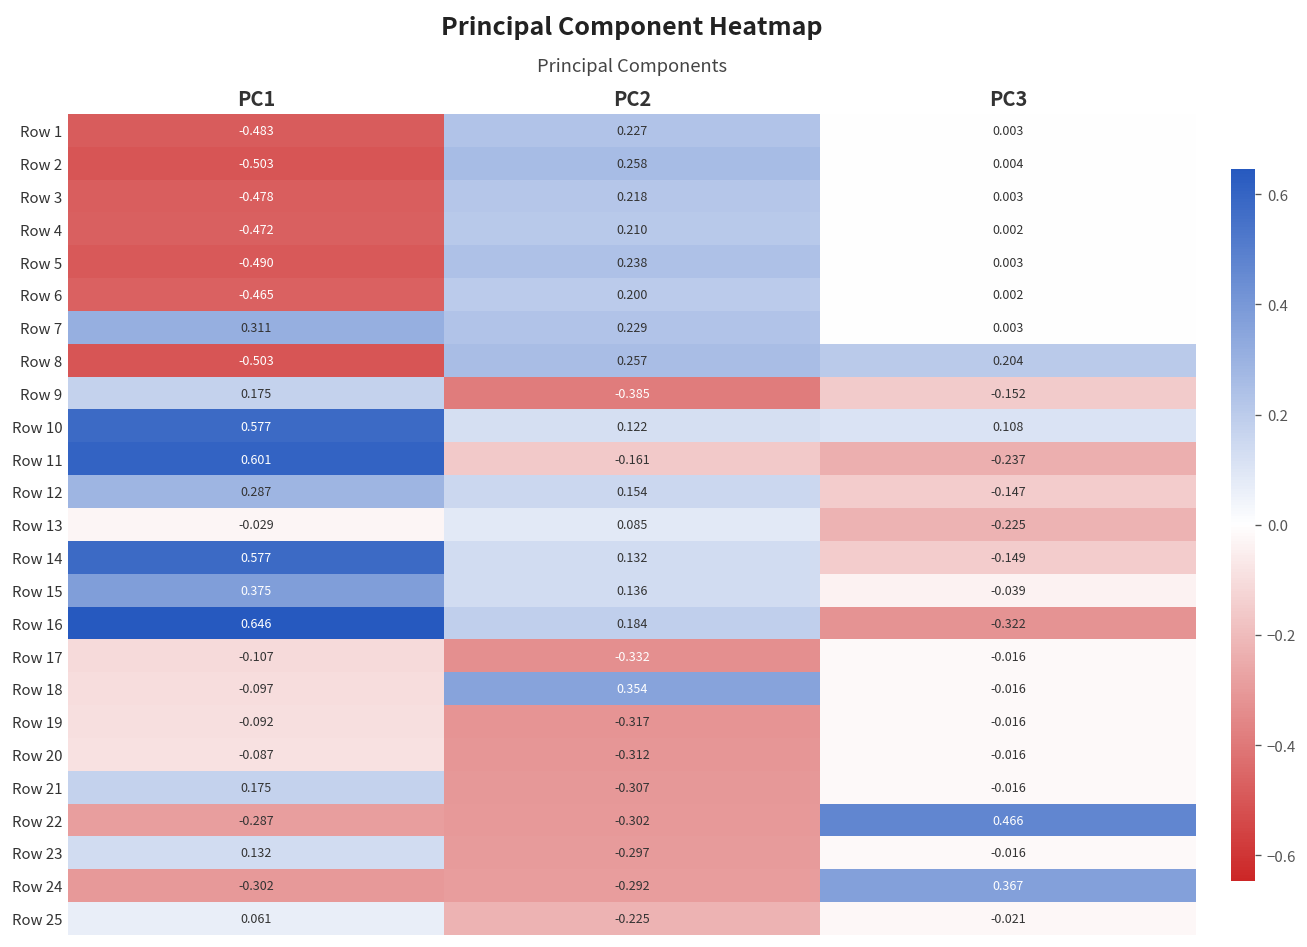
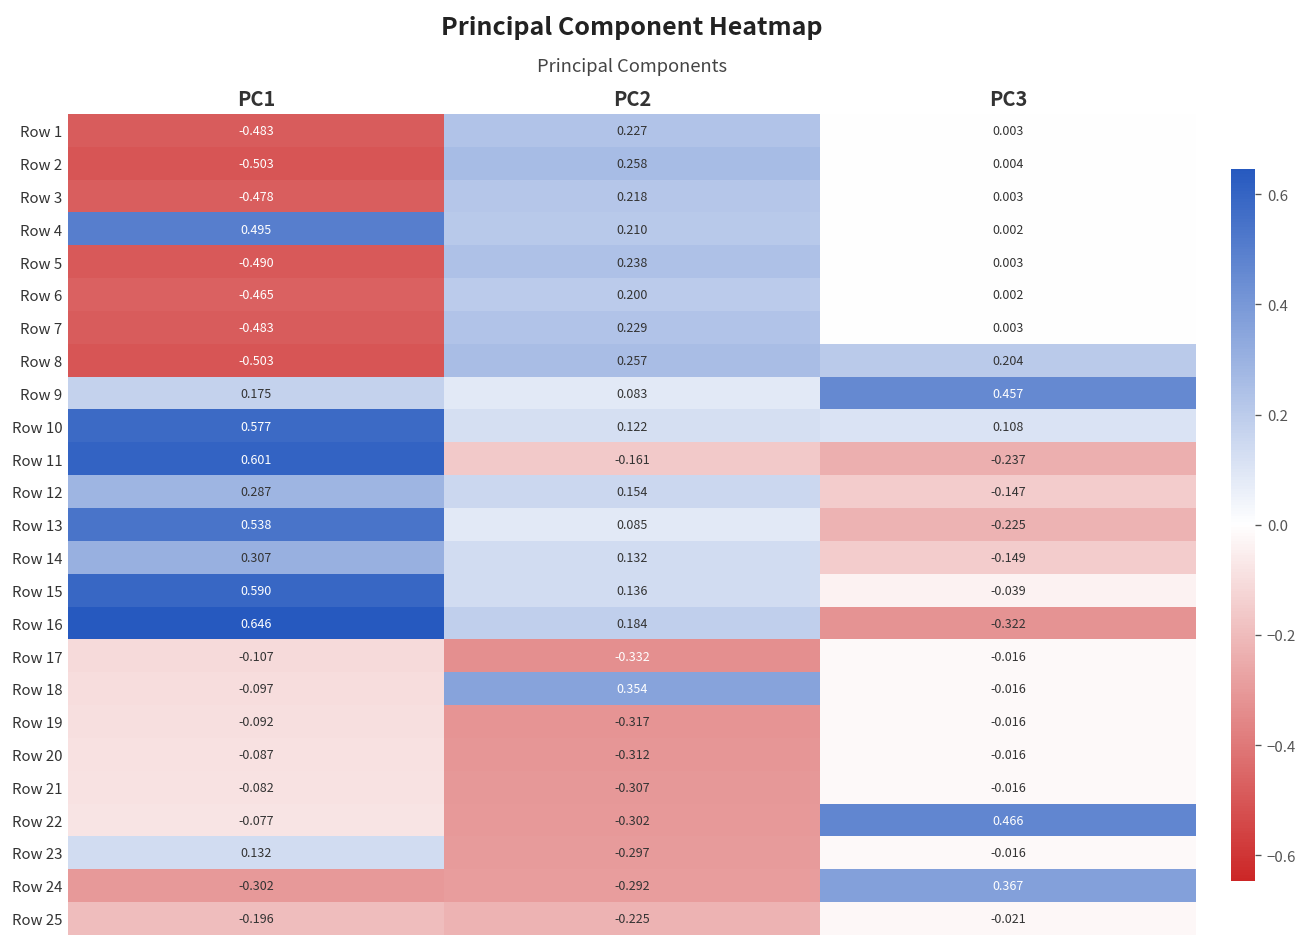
Row 4, PC1: -0.472 -> 0.495
Row 7, PC1: 0.311 -> -0.483
Row 9, PC2: -0.385 -> 0.083
Row 9, PC3: -0.152 -> 0.457
Row 13, PC1: -0.029 -> 0.538
Row 14, PC1: 0.577 -> 0.307
Row 15, PC1: 0.375 -> 0.590
Row 21, PC1: 0.175 -> -0.082
Row 22, PC1: -0.287 -> -0.077
Row 25, PC1: 0.061 -> -0.196
